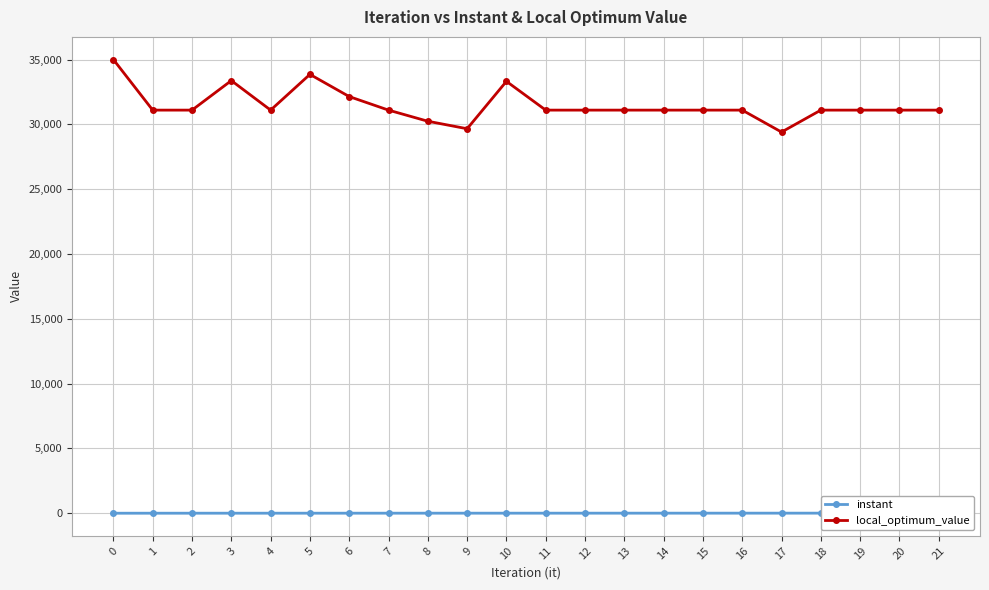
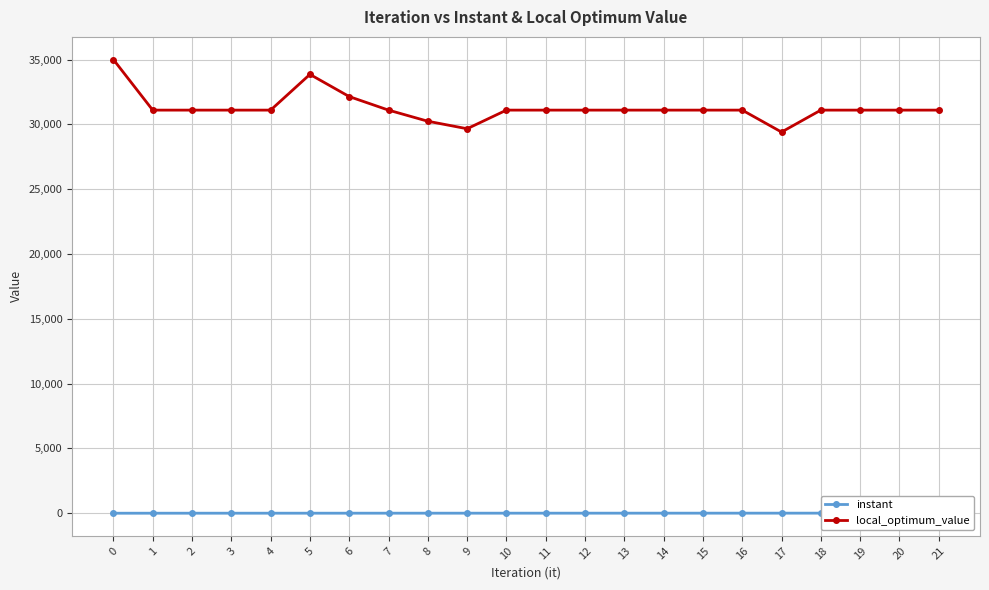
local_optimum_value, 3: 33,400 -> 31,100
local_optimum_value, 10: 33,300 -> 31,100
